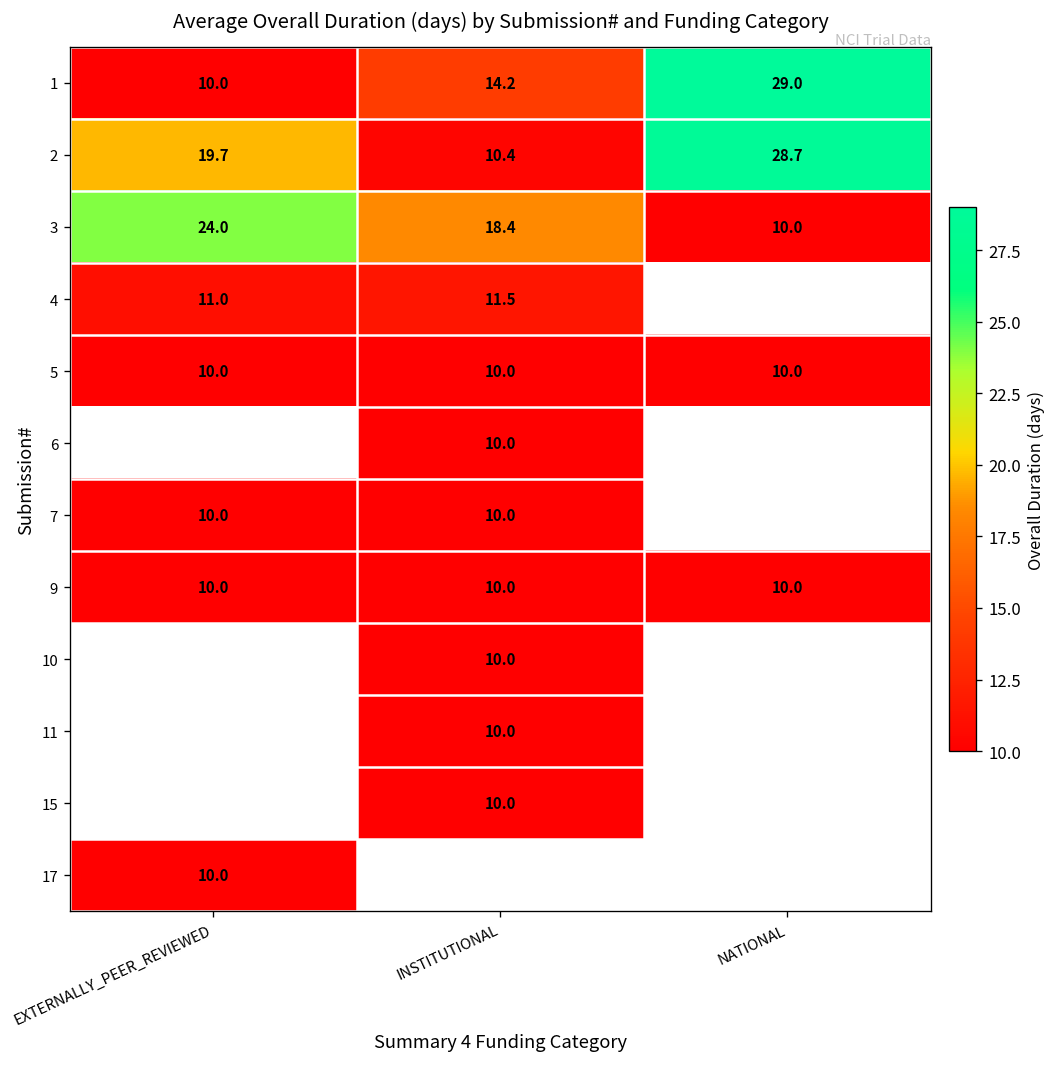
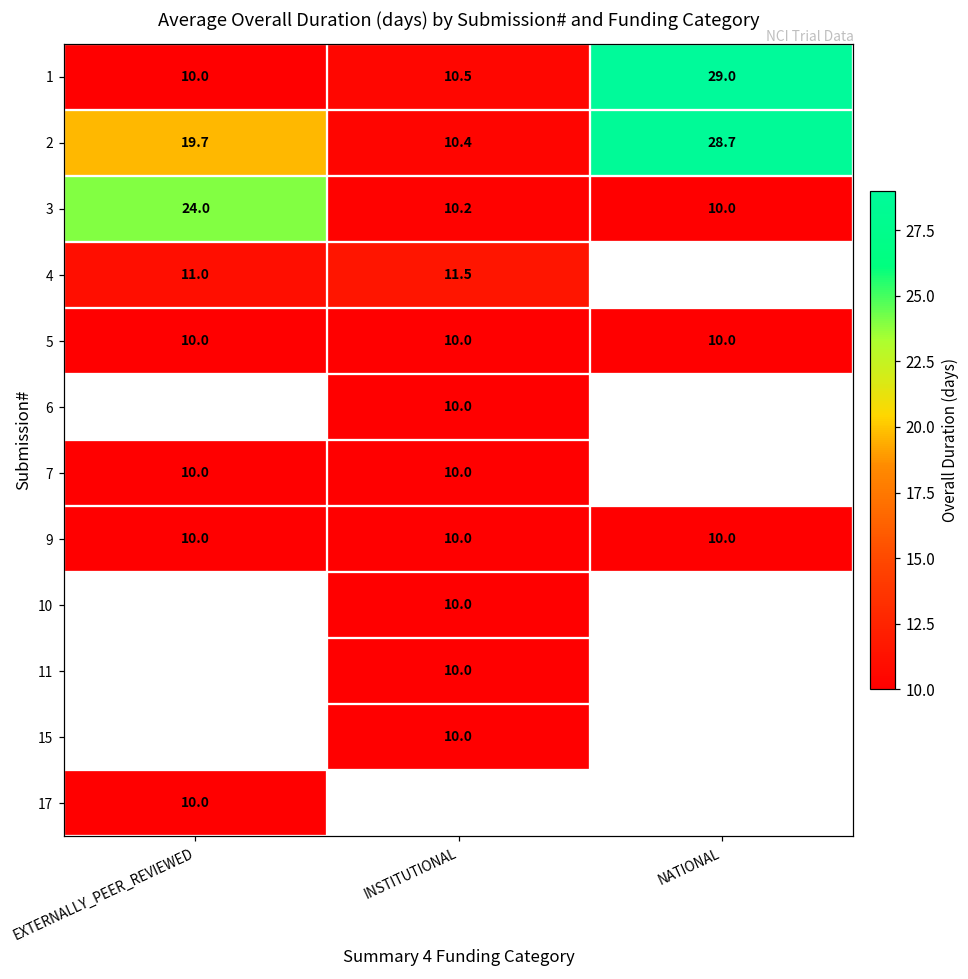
1, INSTITUTIONAL: 14.2 -> 10.5
3, INSTITUTIONAL: 18.4 -> 10.2
